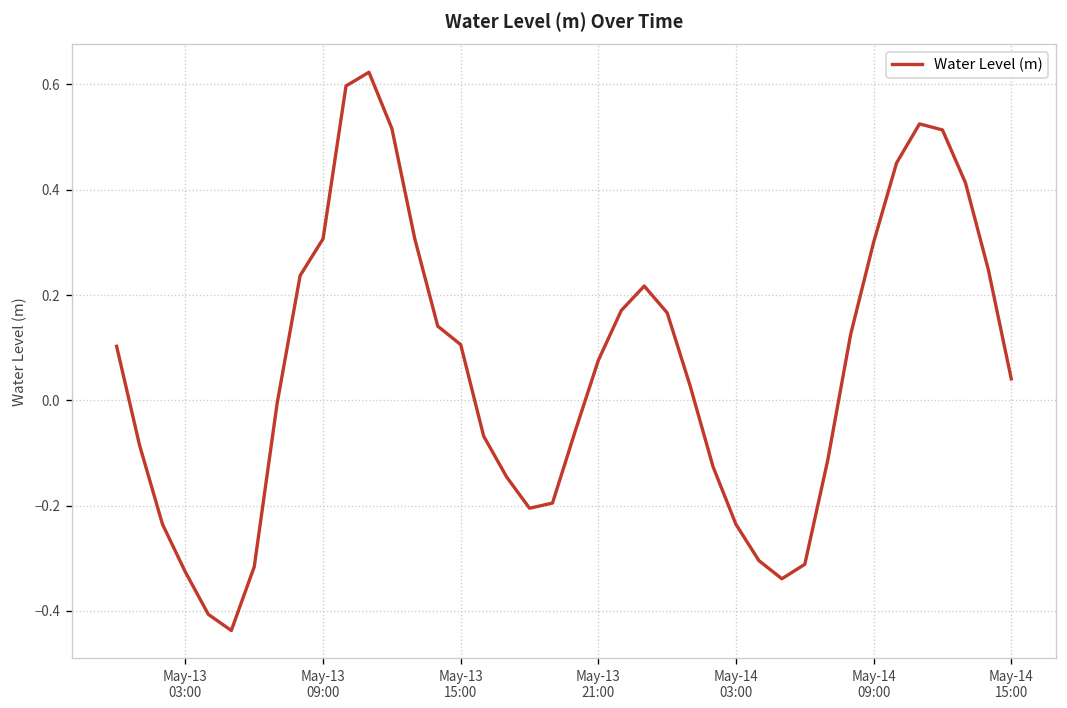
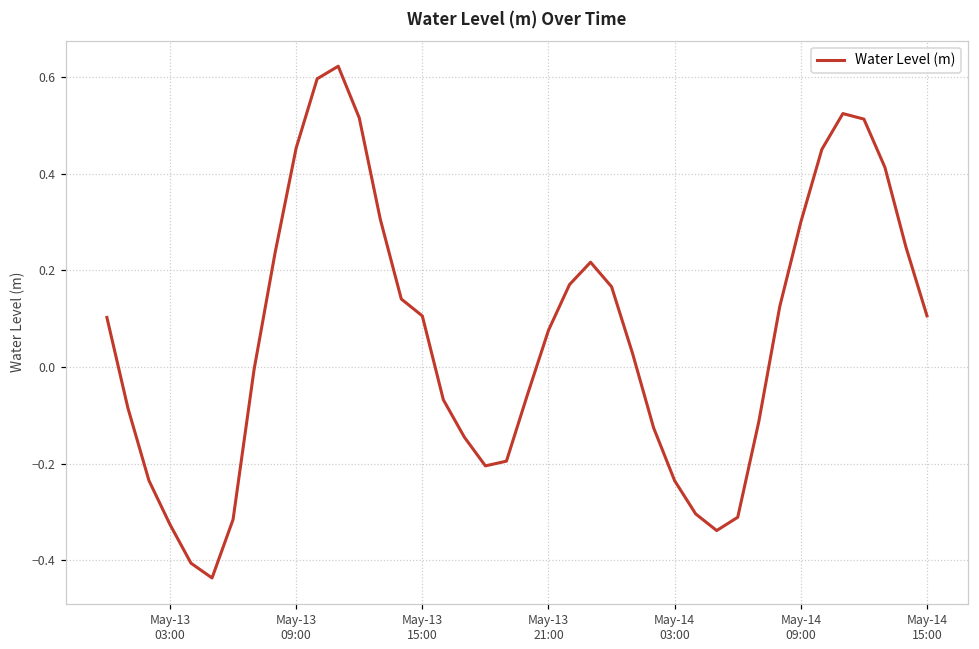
May-13 09:00: 0.31 -> 0.45
May-14 15:00: 0.04 -> 0.11
